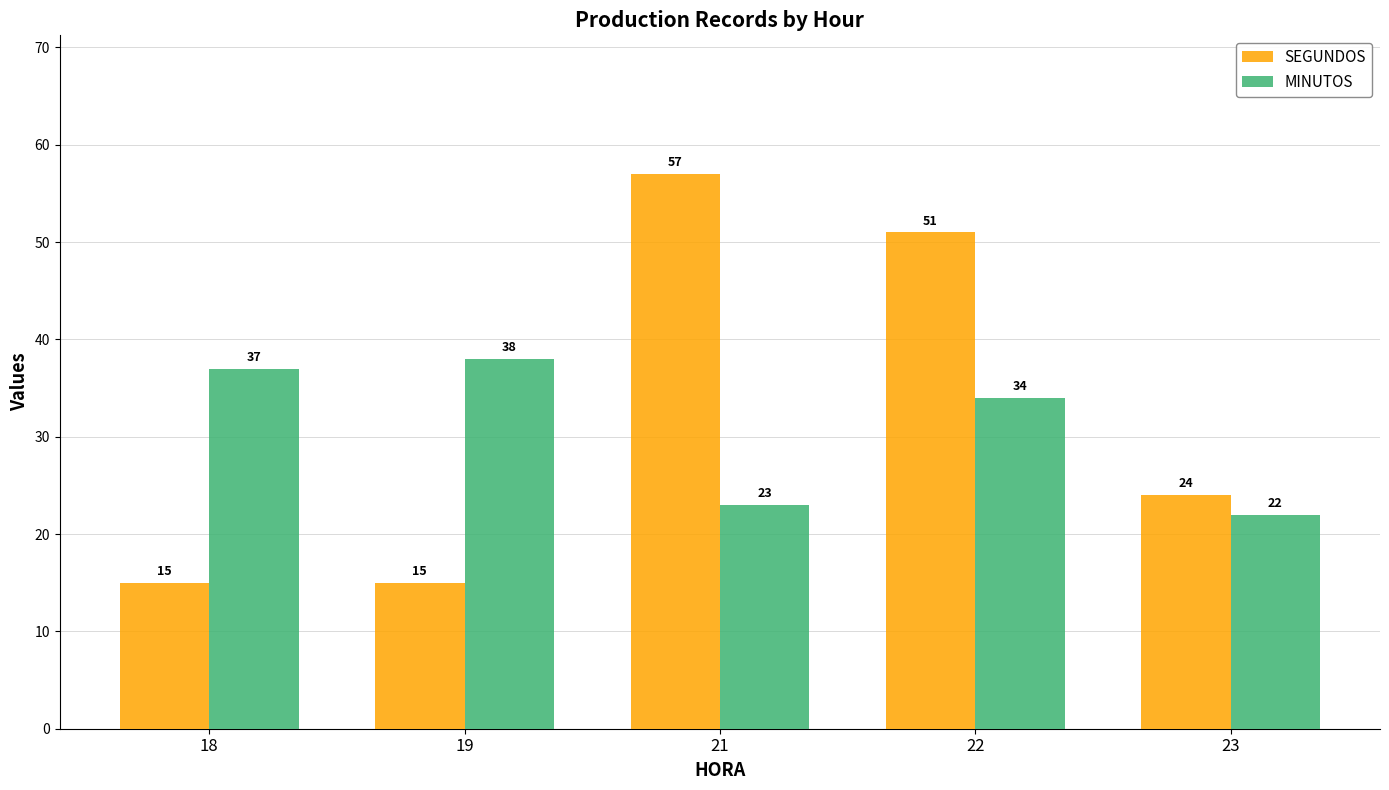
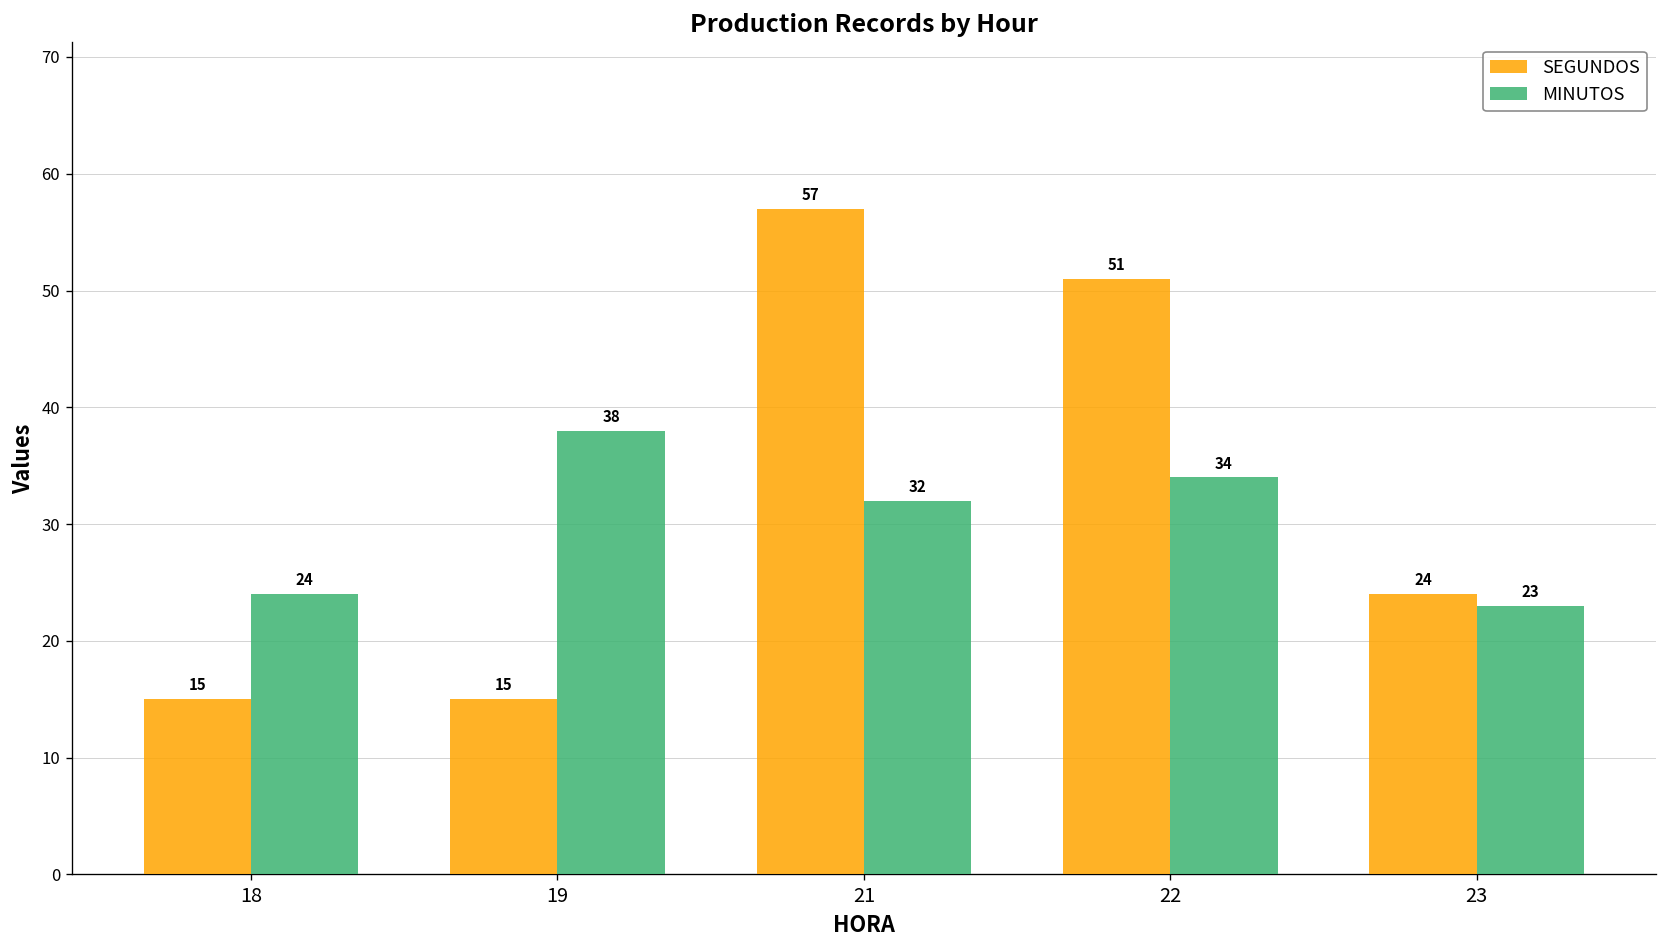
MINUTOS, 18: 37 -> 24
MINUTOS, 21: 23 -> 32
MINUTOS, 23: 22 -> 23
